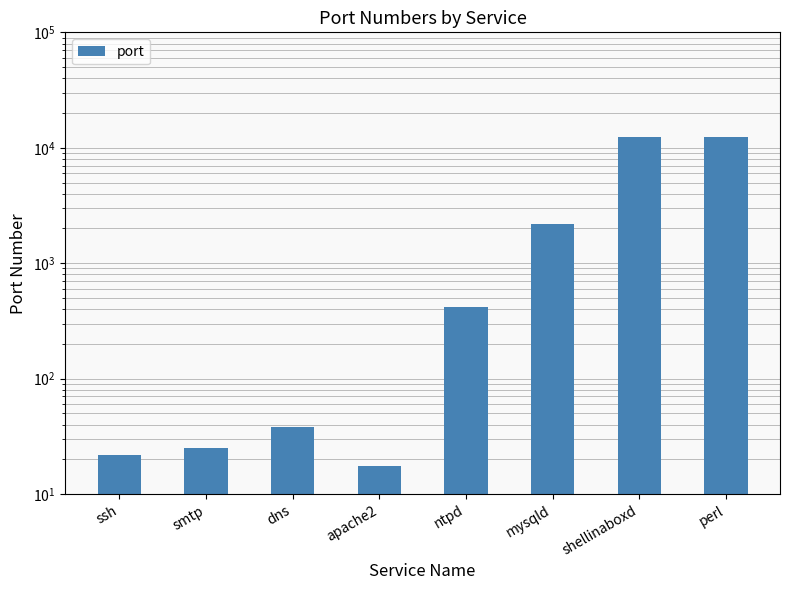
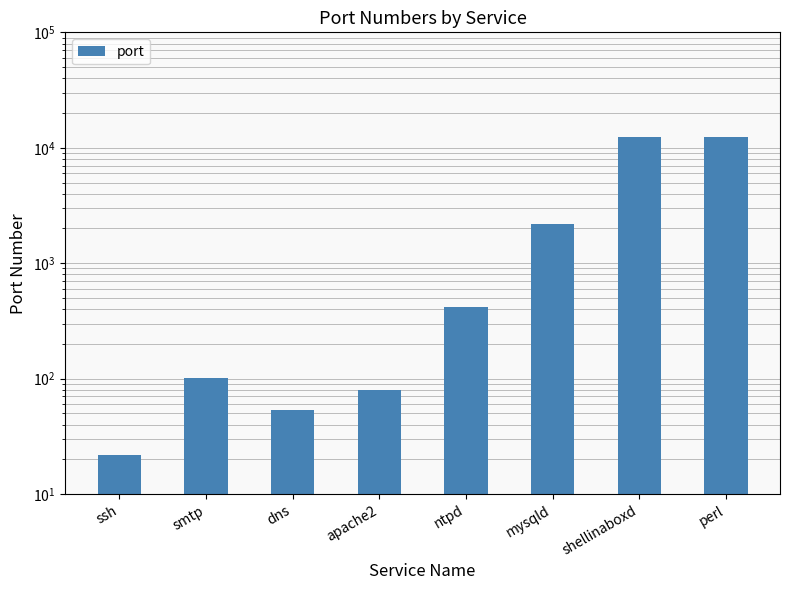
smtp: 25 -> 100
dns: 38 -> 50
apache2: 18 -> 80
